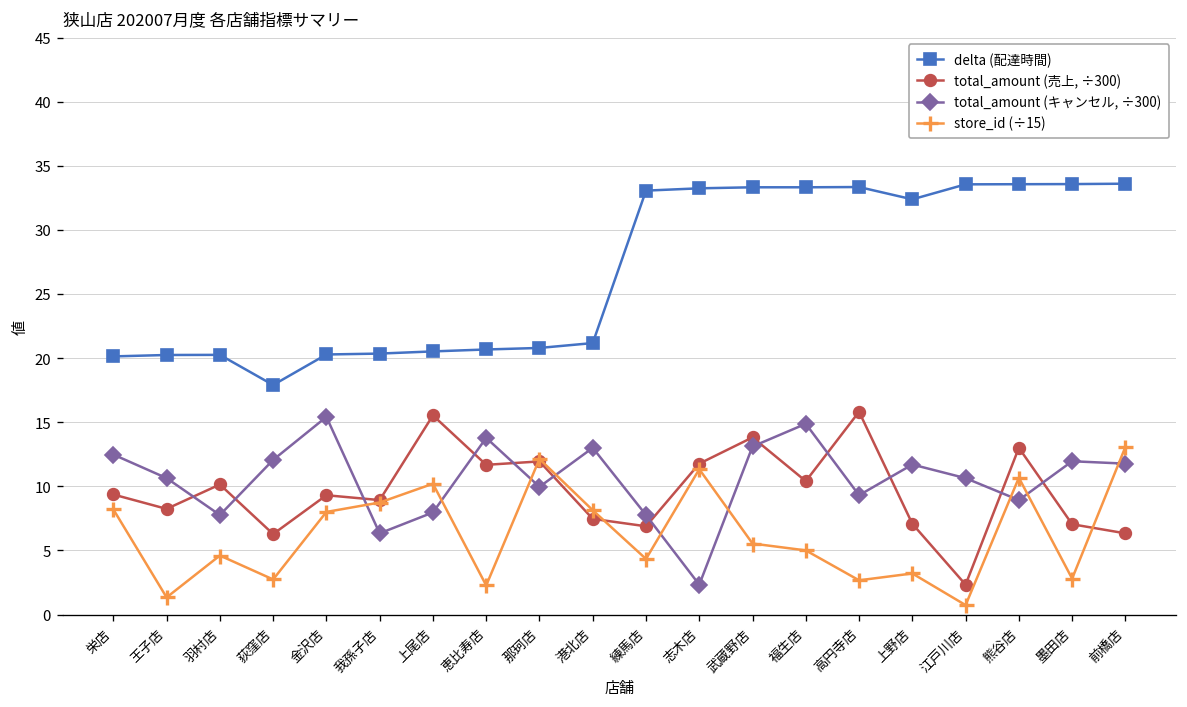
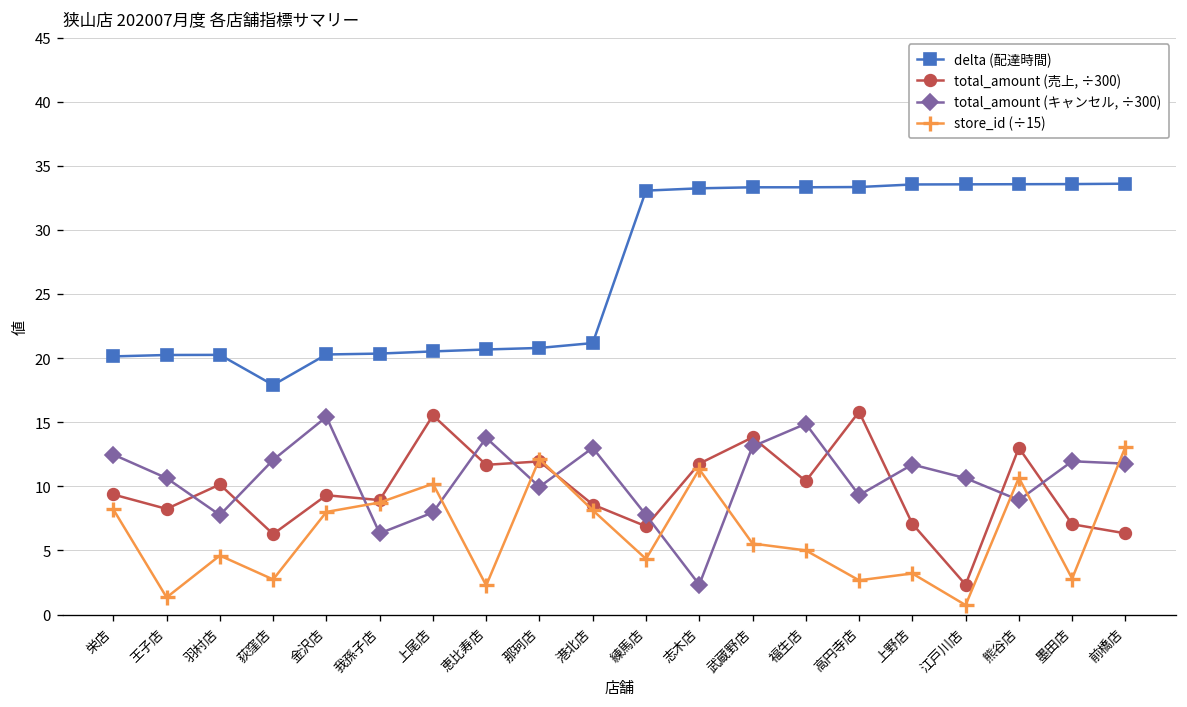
total_amount (売上, ÷300), 港北店: 7.5 -> 8.6
delta (配達時間), 上野店: 32.4 -> 33.5
